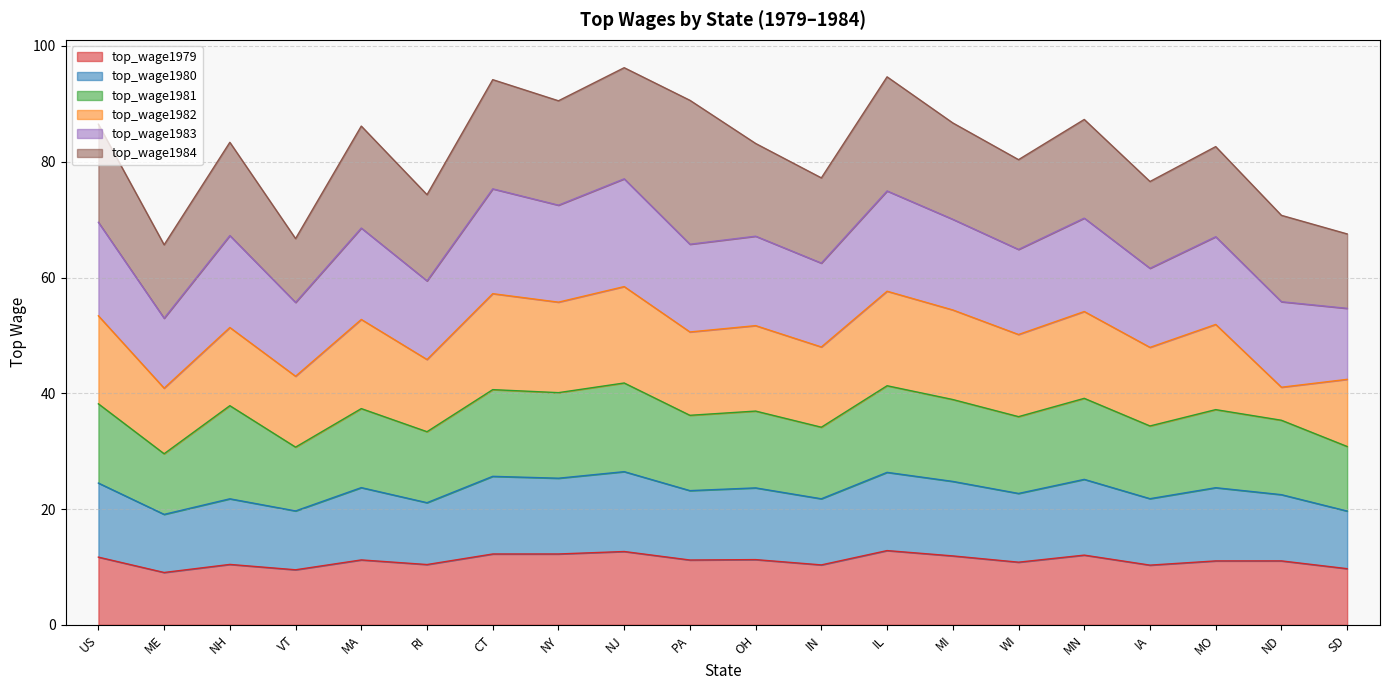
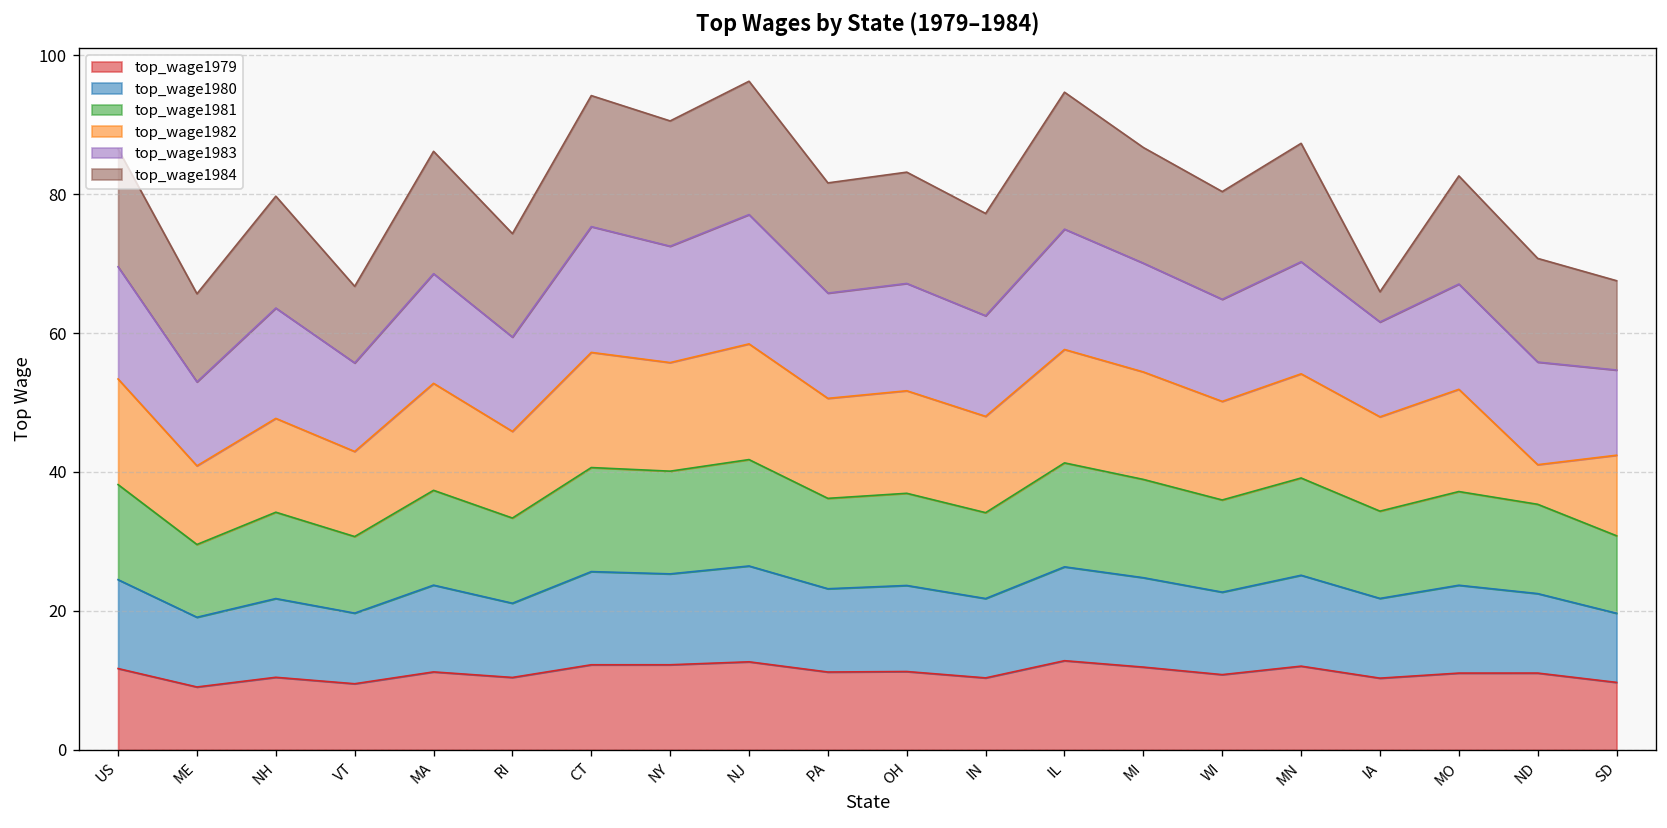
top_wage1981, NH: 16 -> 12
top_wage1984, PA: 25 -> 16
top_wage1984, IA: 15 -> 4
